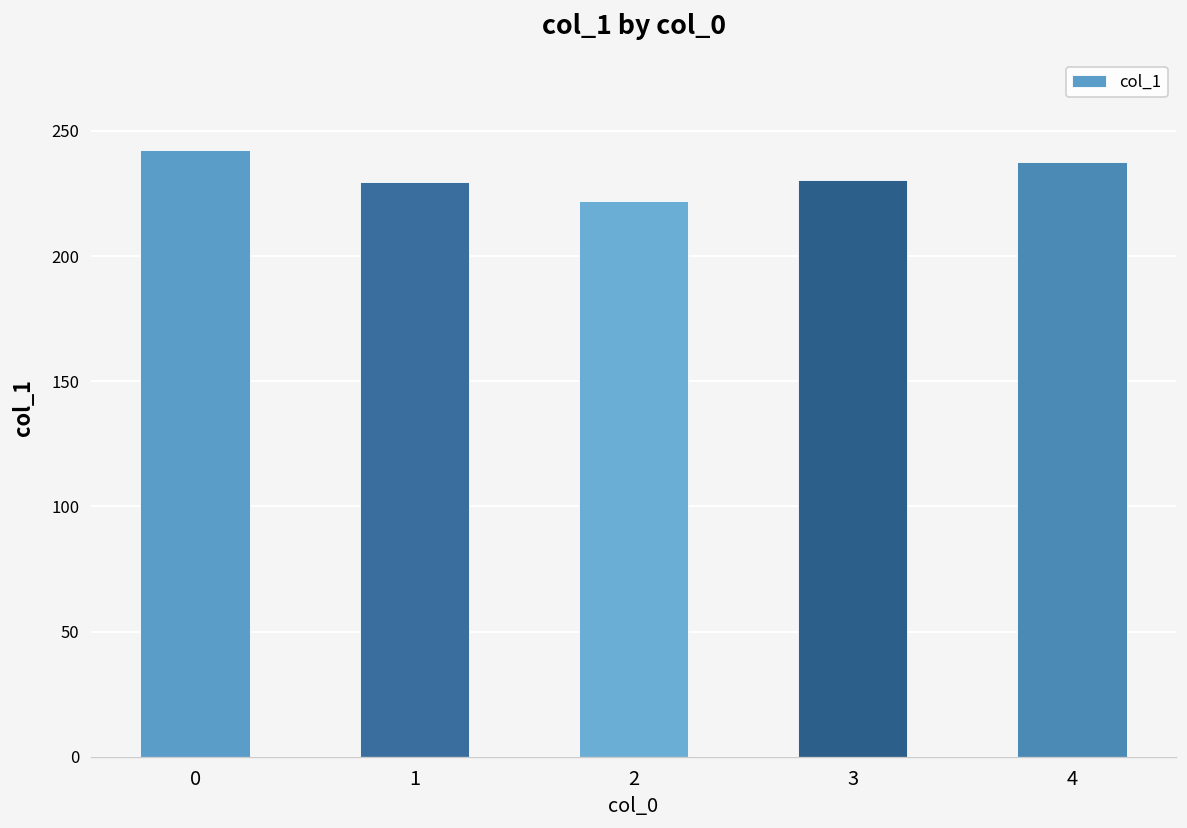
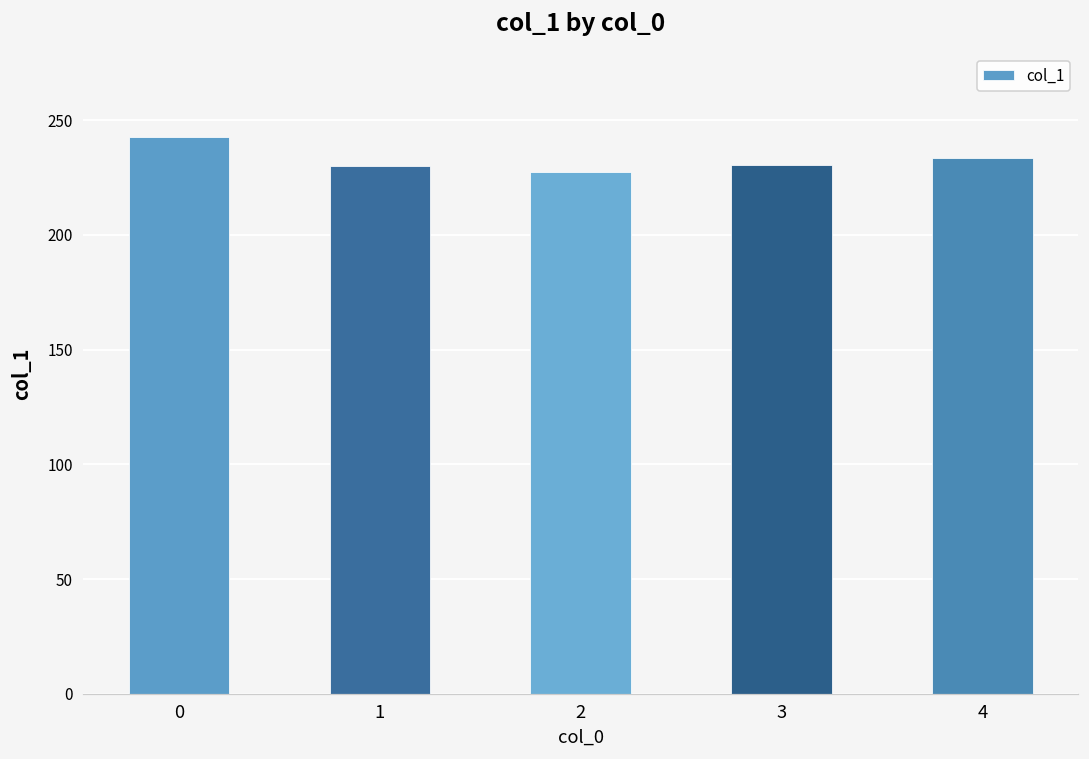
2: 222 -> 227
4: 238 -> 233
